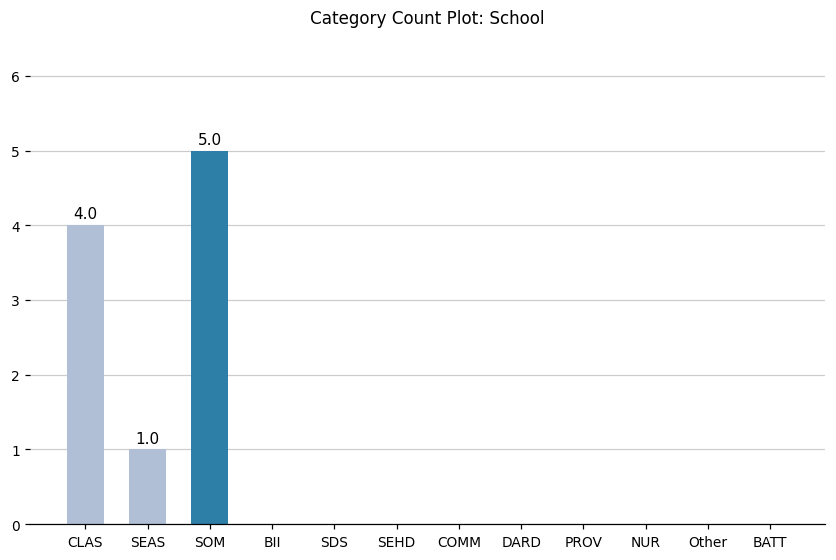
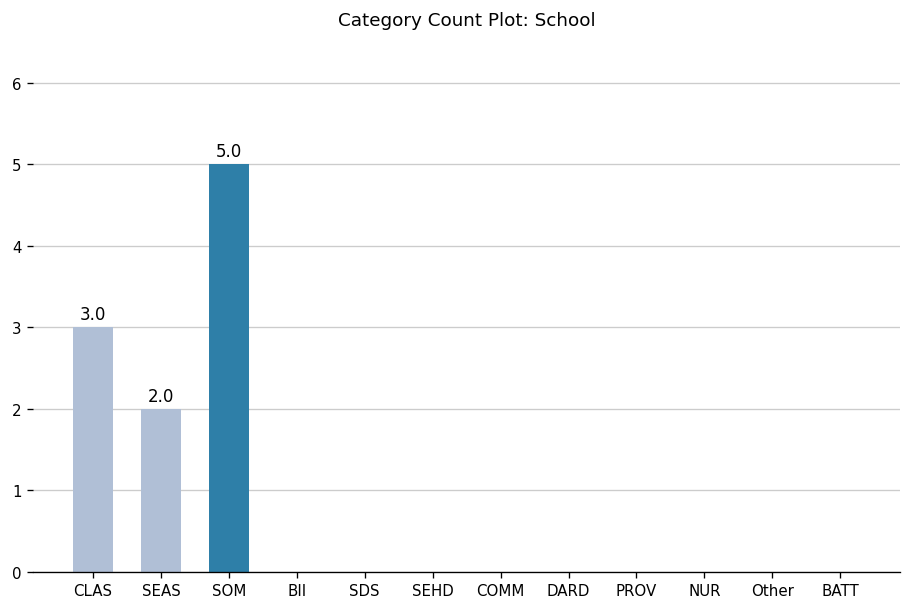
CLAS: 4.0 -> 3.0
SEAS: 1.0 -> 2.0
